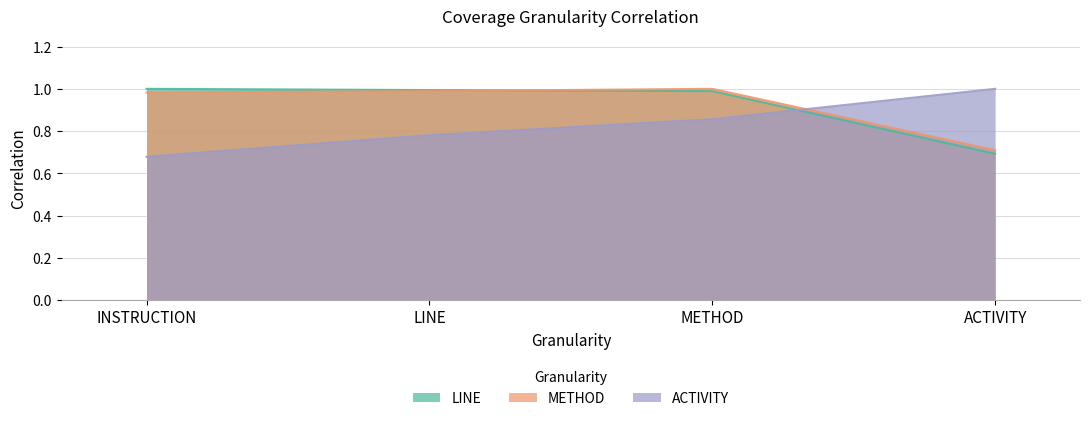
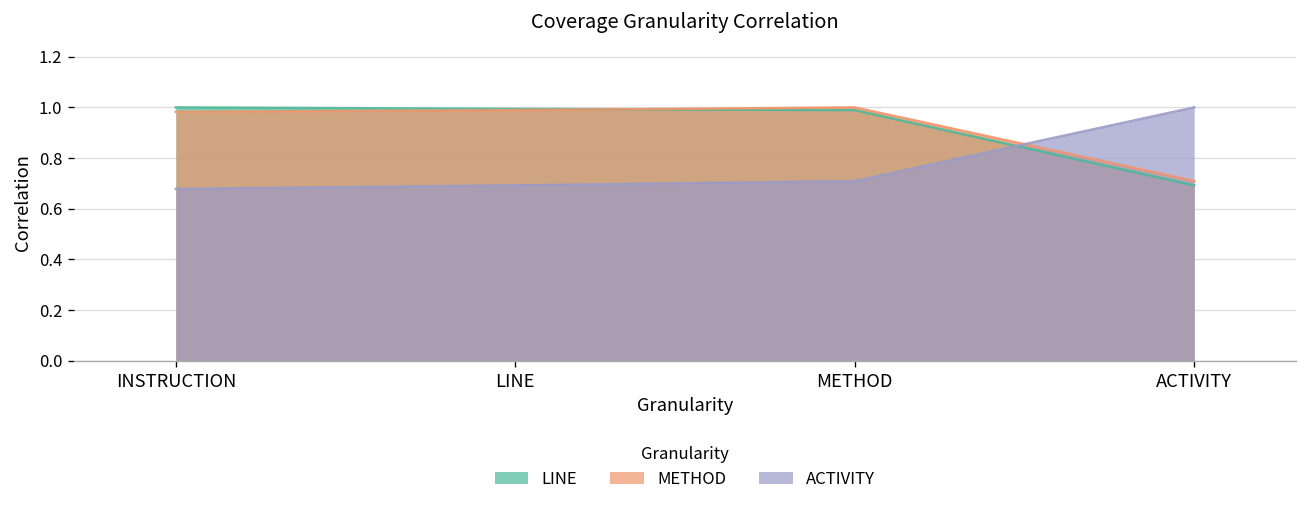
ACTIVITY, LINE: 0.78 -> 0.69
ACTIVITY, METHOD: 0.86 -> 0.71
